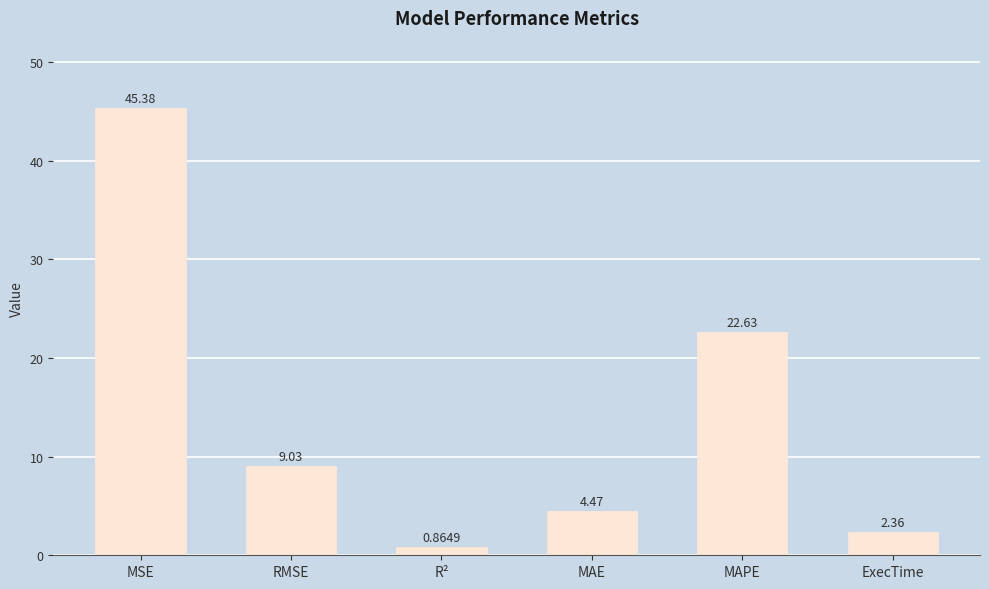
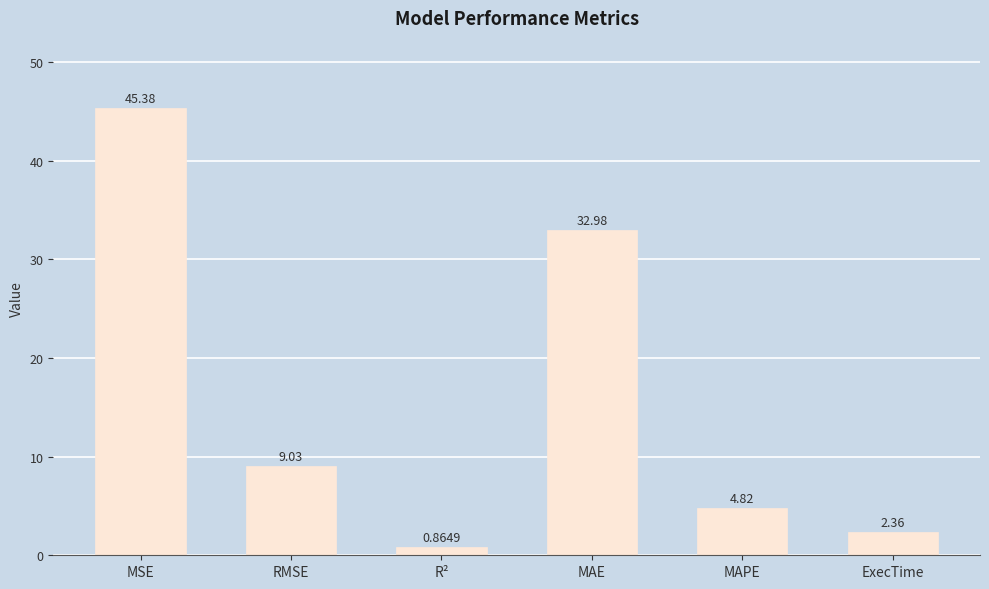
MAE: 4.47 -> 32.98
MAPE: 22.63 -> 4.82
